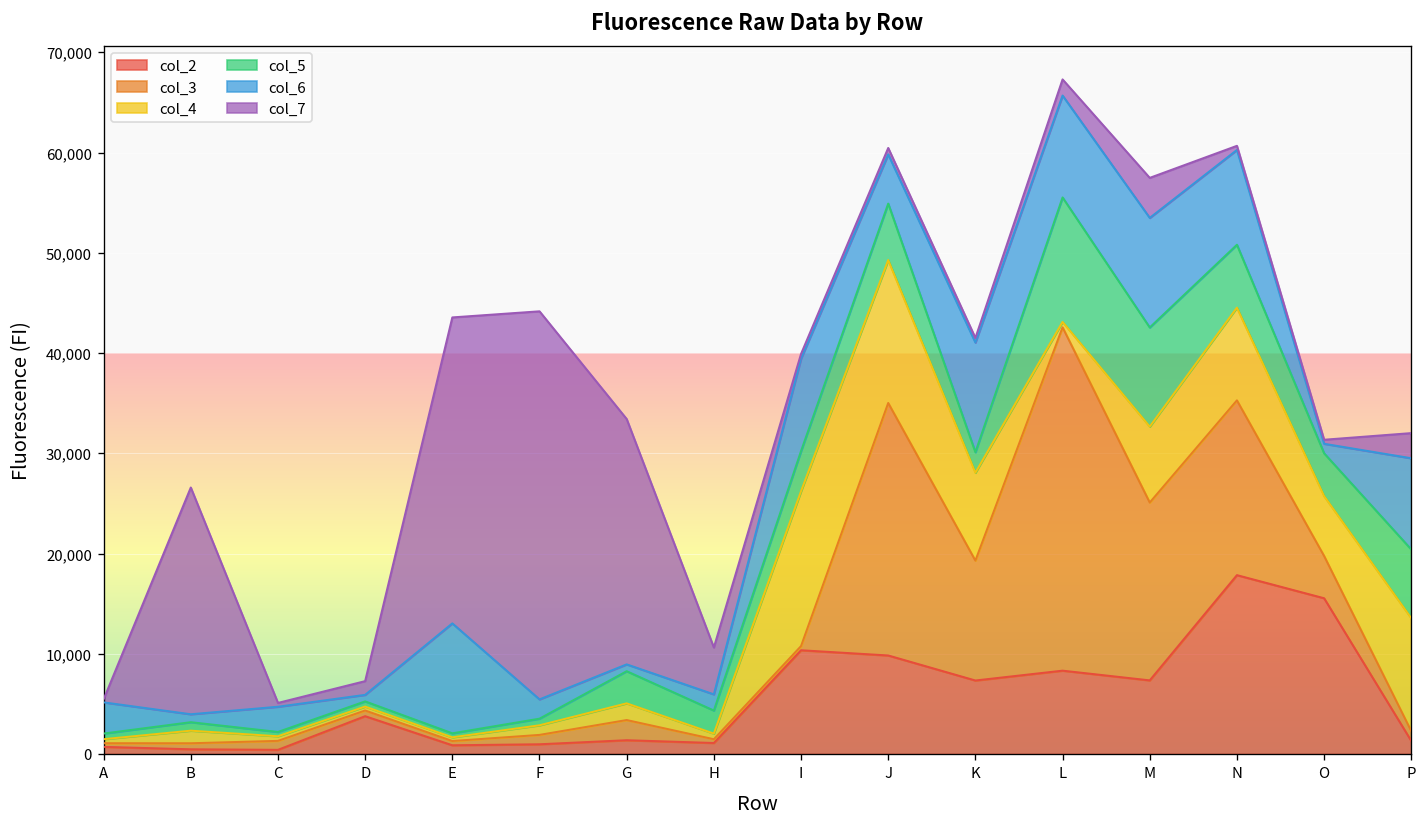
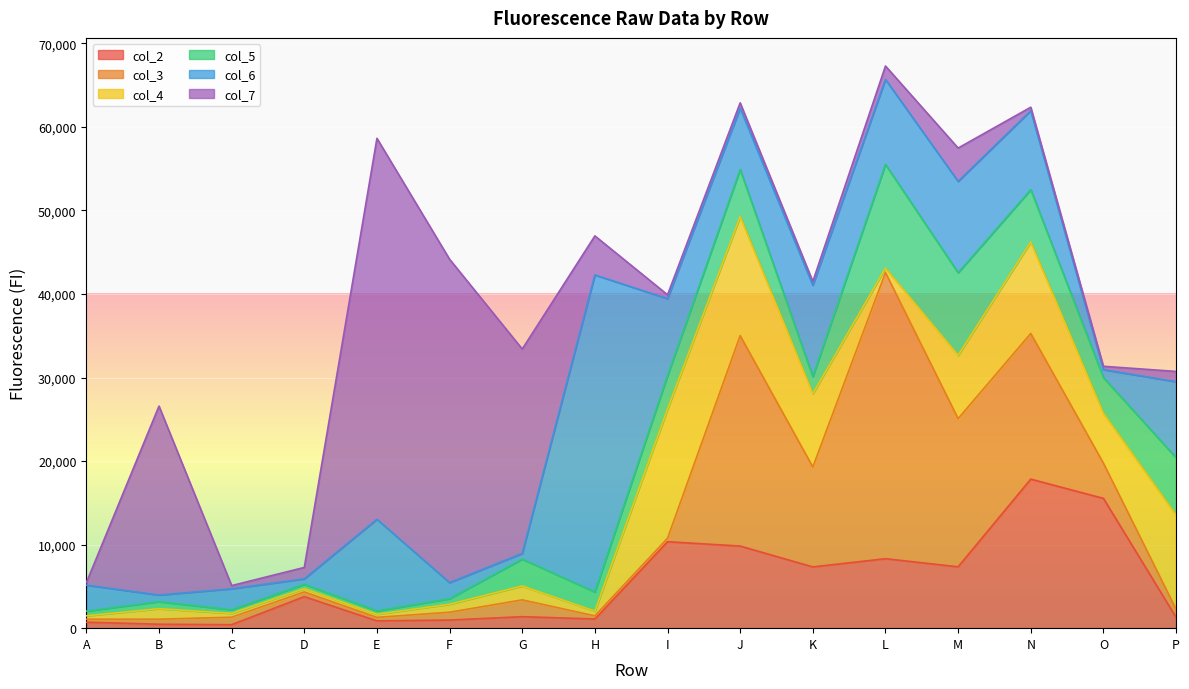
col_7, E: 31,000 -> 46,000
col_6, H: 2,000 -> 38,000
col_6, J: 5,000 -> 7,000
col_4, N: 9,000 -> 11,000
col_7, P: 3,000 -> 1,000
